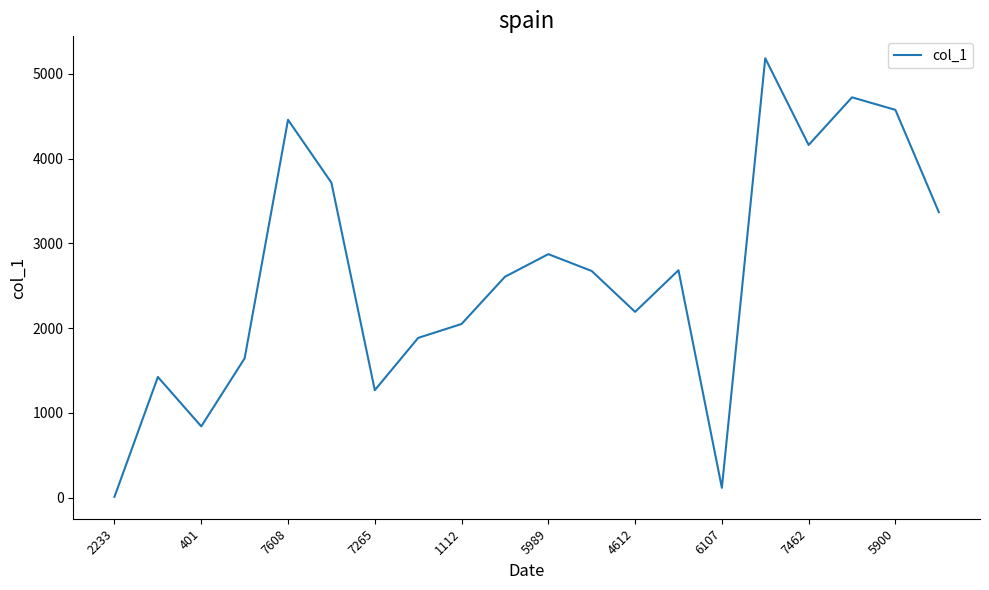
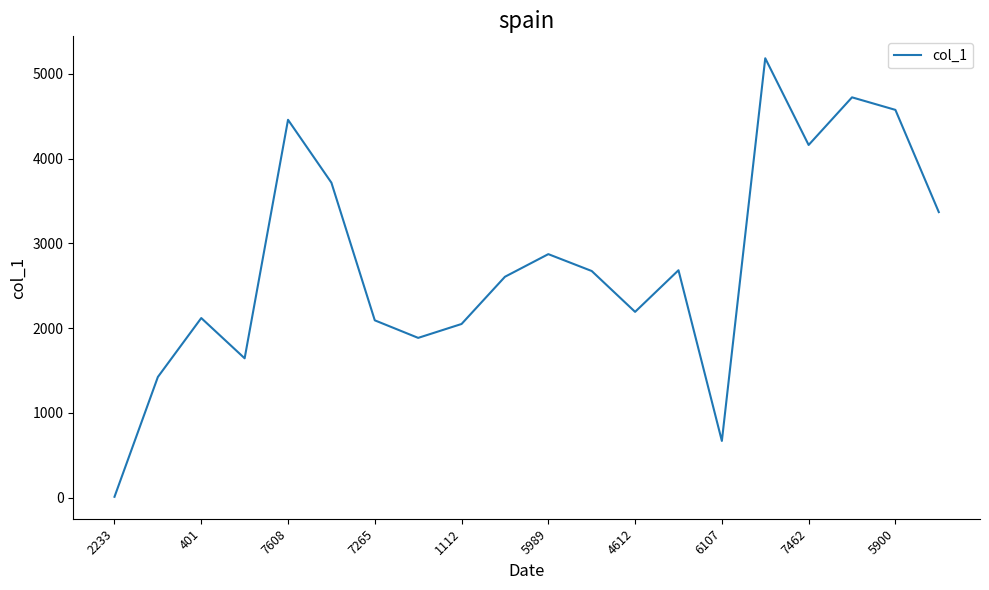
401: 800 -> 2100
7265: 1300 -> 2100
6107: 100 -> 700
